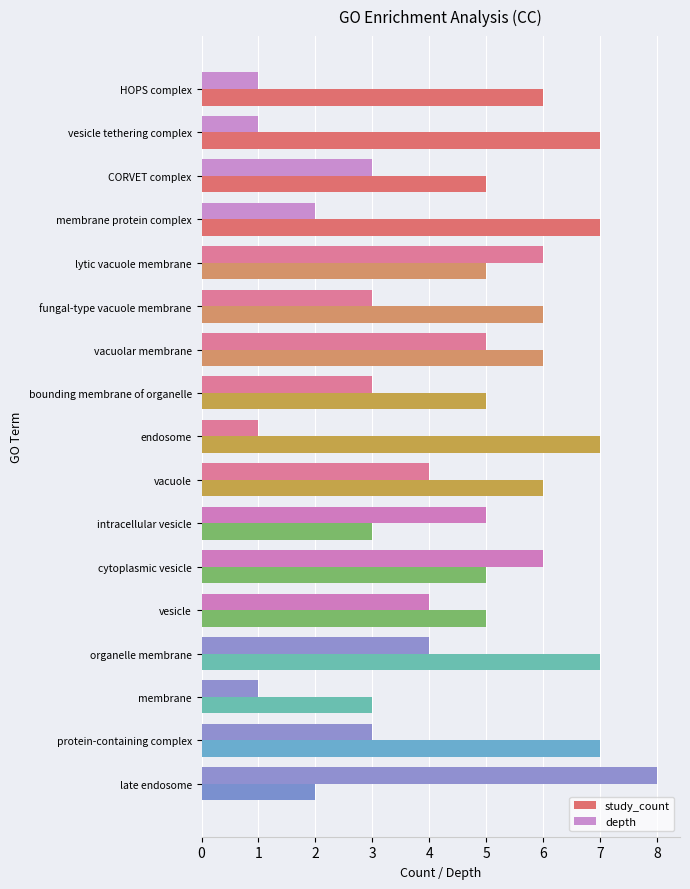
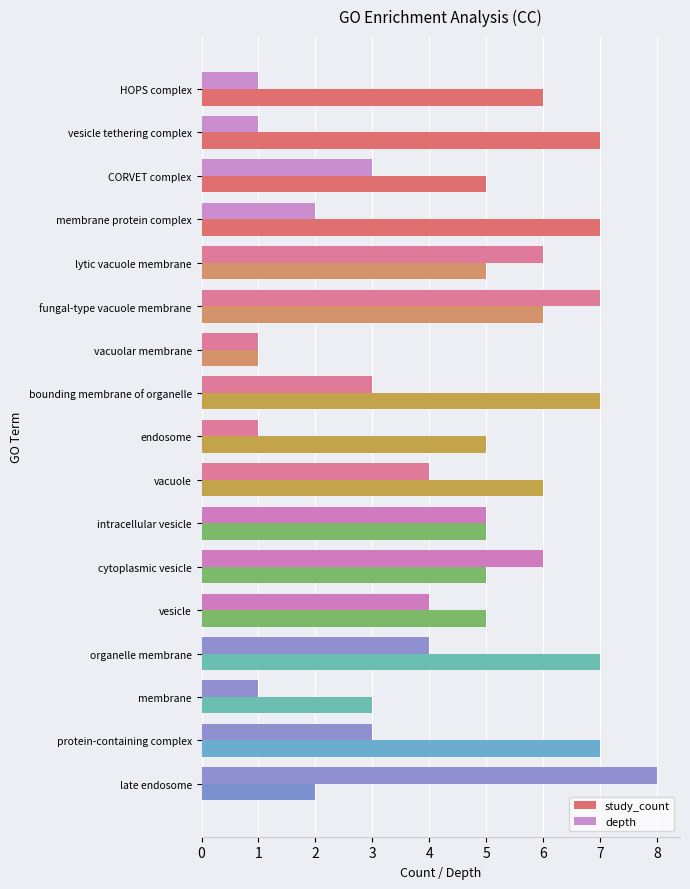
depth, fungal-type vacuole membrane: 3 -> 7
depth, vacuolar membrane: 5 -> 1
study_count, vacuolar membrane: 6 -> 1
study_count, bounding membrane of organelle: 5 -> 7
study_count, endosome: 7 -> 5
study_count, intracellular vesicle: 3 -> 5
